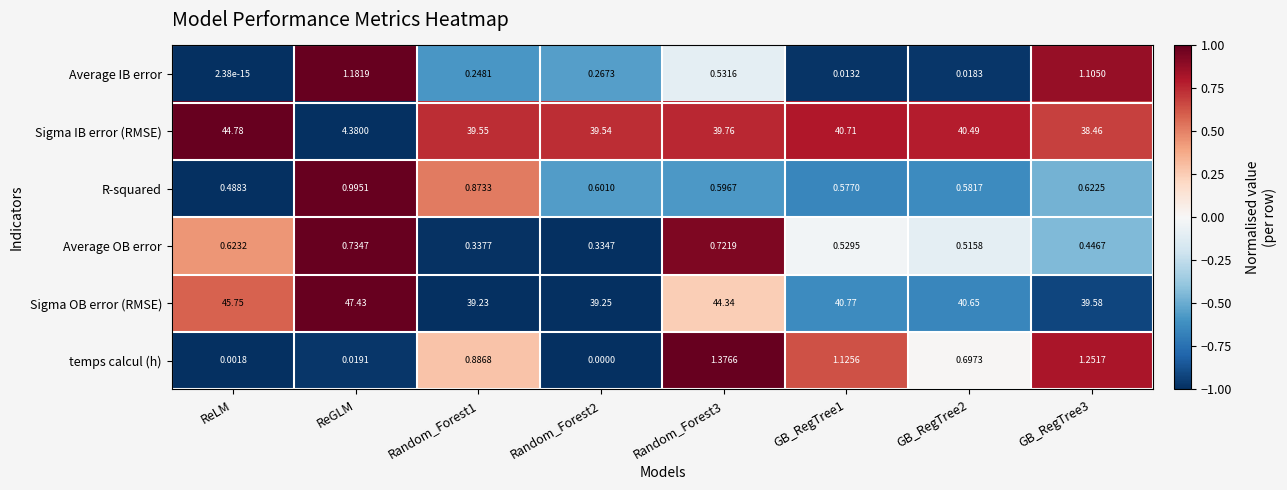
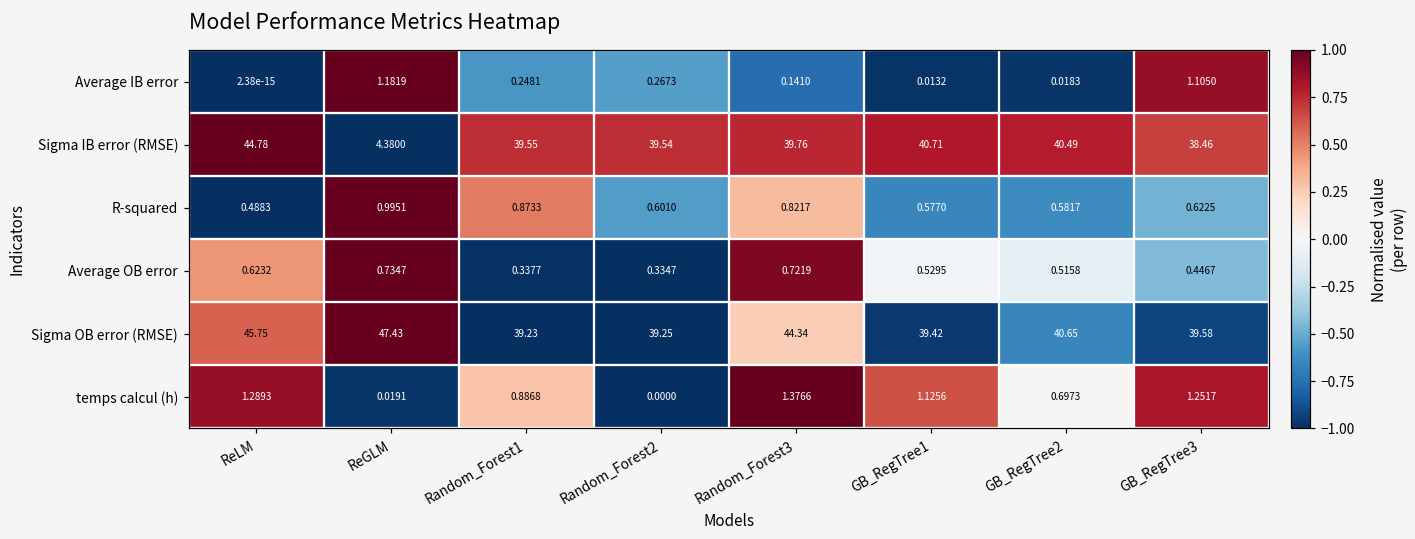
Average IB error, Random_Forest3: 0.5316 -> 0.1410
R-squared, Random_Forest3: 0.5967 -> 0.8217
Sigma OB error (RMSE), GB_RegTree1: 40.77 -> 39.42
temps calcul (h), ReLM: 0.0018 -> 1.2893
